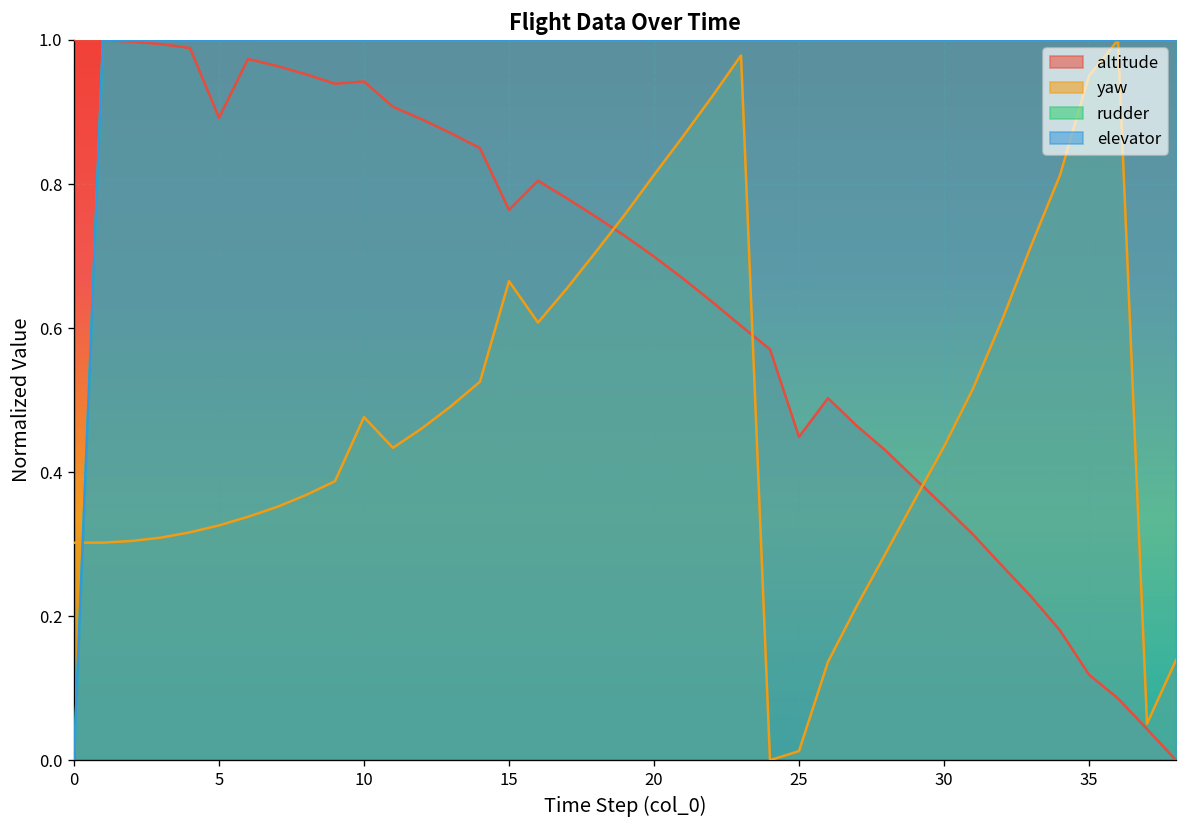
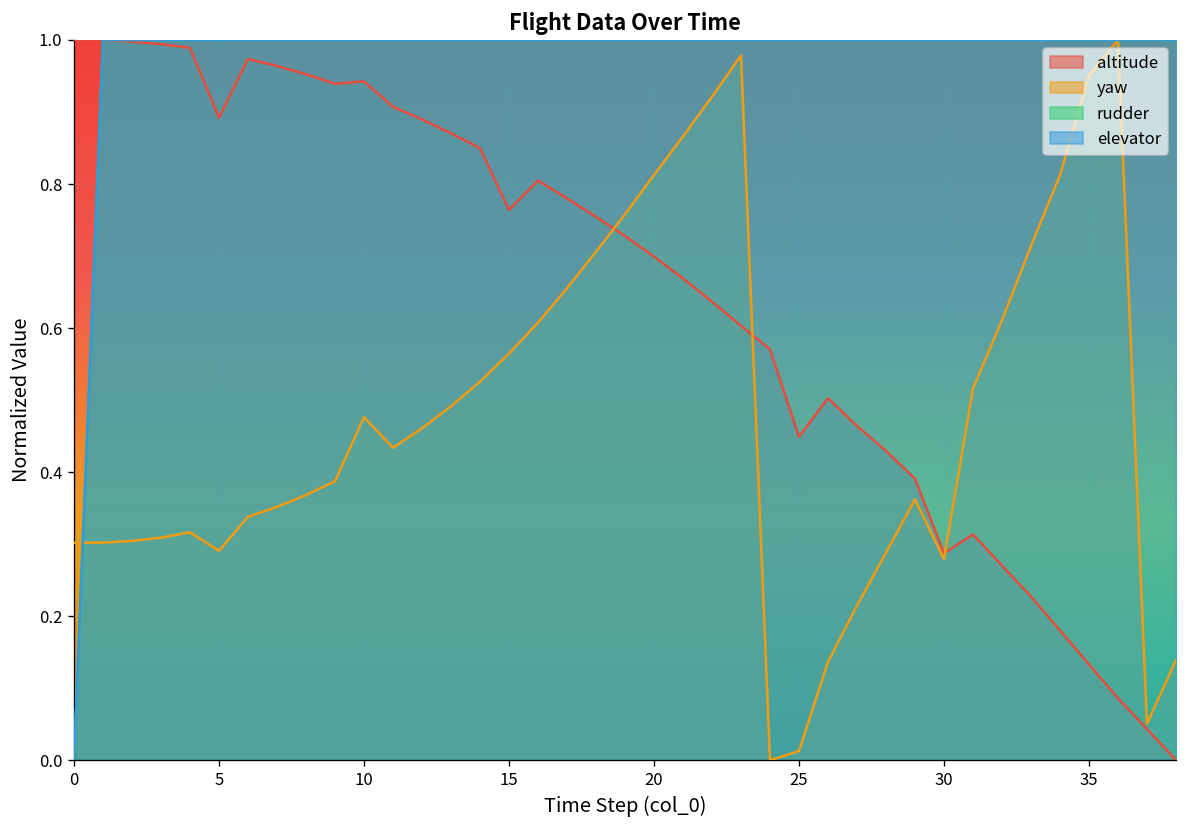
yaw, 5: 0.33 -> 0.29
yaw, 15: 0.67 -> 0.56
altitude, 30: 0.35 -> 0.29
yaw, 30: 0.44 -> 0.28
altitude, 35: 0.12 -> 0.13
